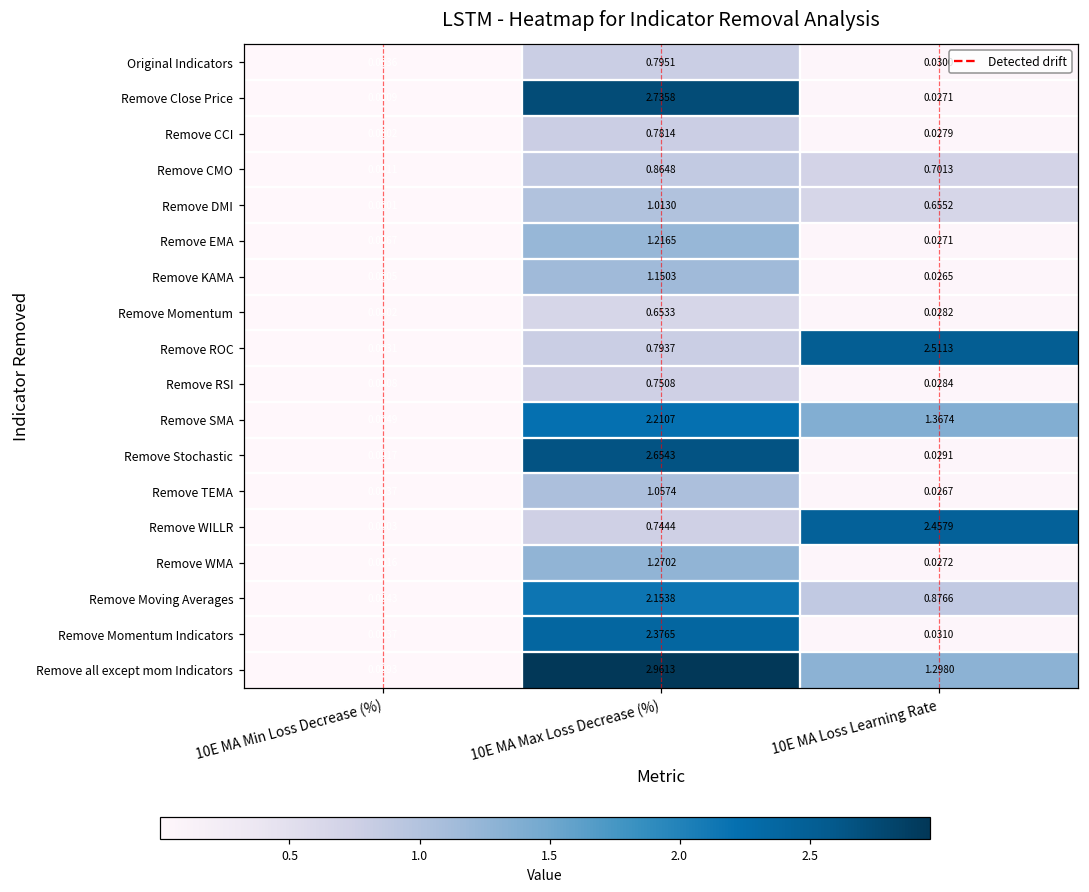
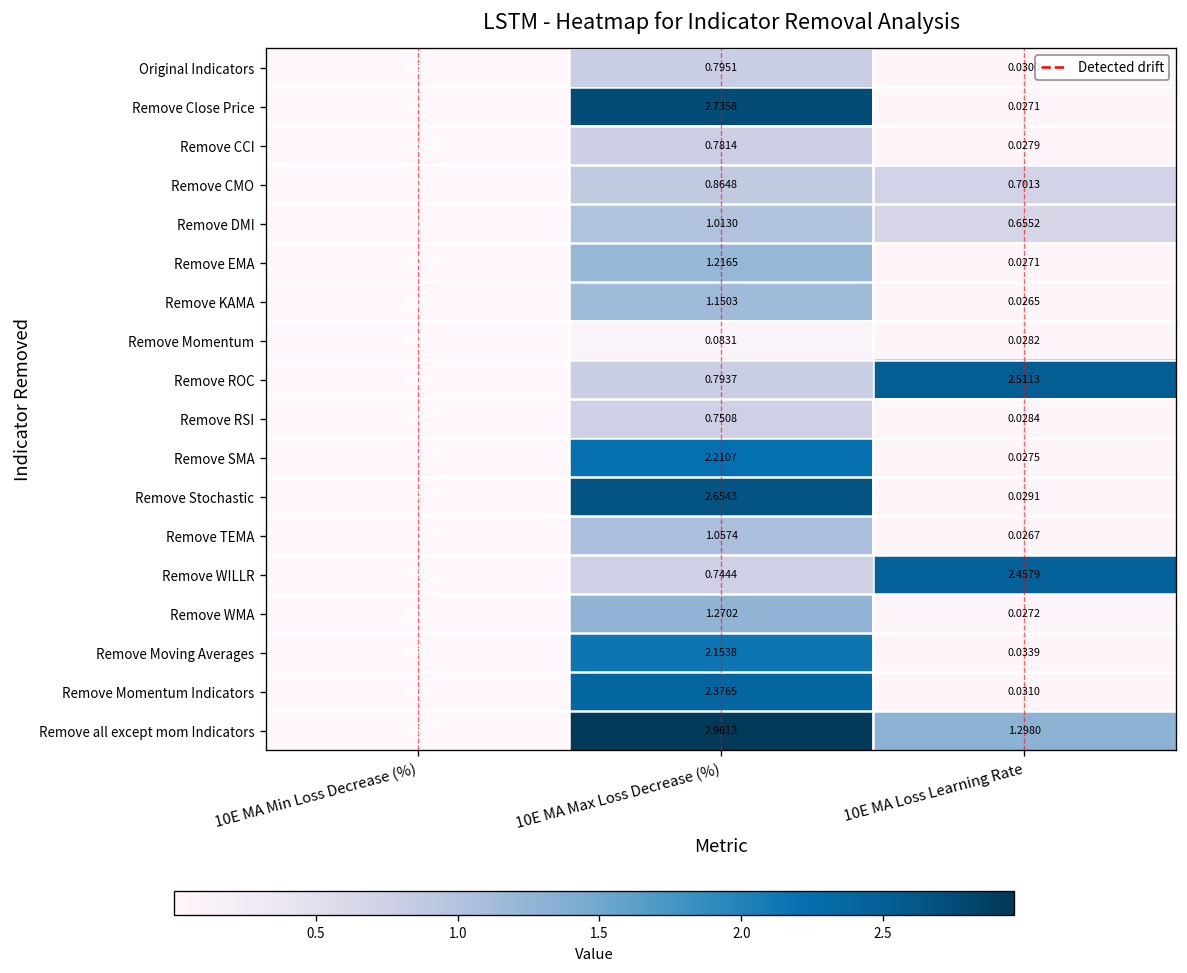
Remove Momentum, 10E MA Max Loss Decrease (%): 0.6533 -> 0.0831
Remove SMA, 10E MA Loss Learning Rate: 1.3674 -> 0.0275
Remove Moving Averages, 10E MA Loss Learning Rate: 0.8766 -> 0.0339
